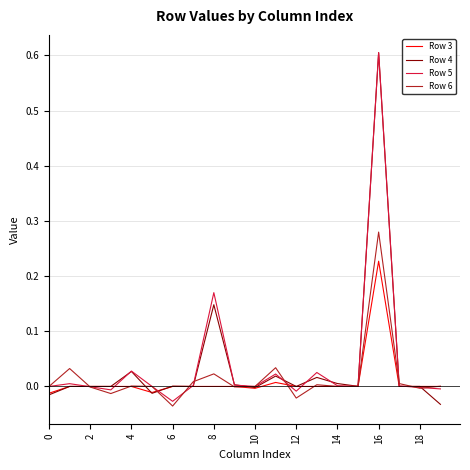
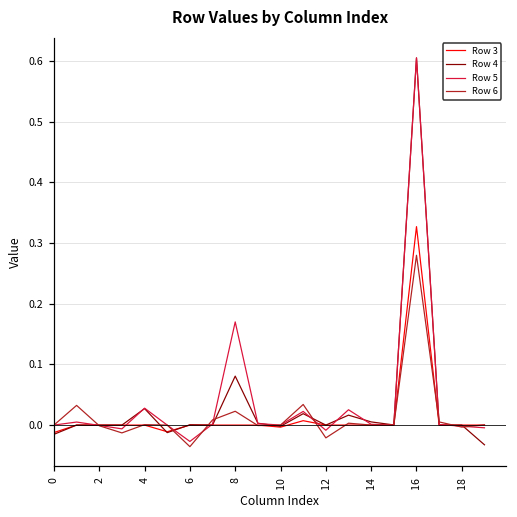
Row 4, 8: 0.15 -> 0.08
Row 3, 16: 0.23 -> 0.33
